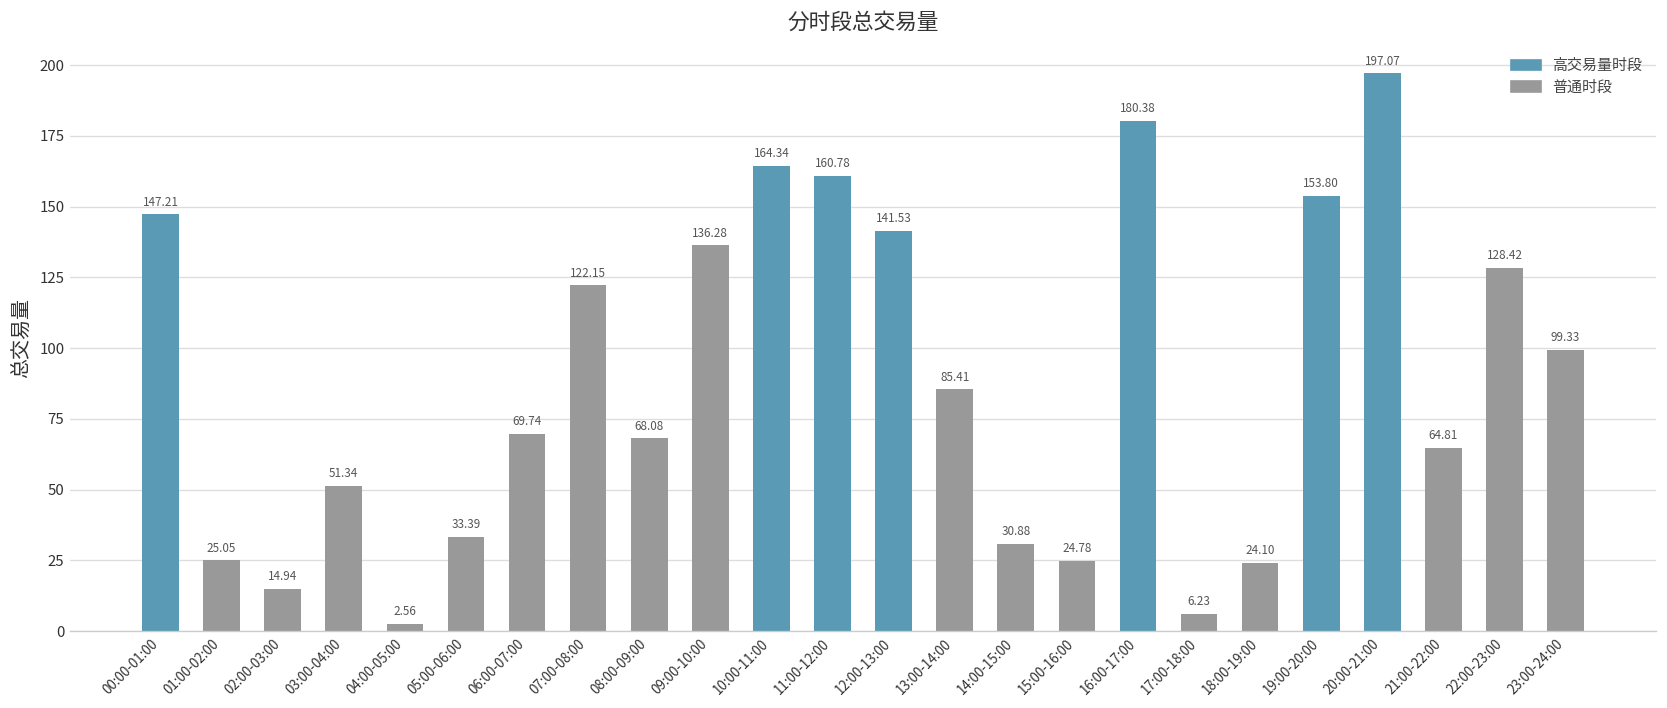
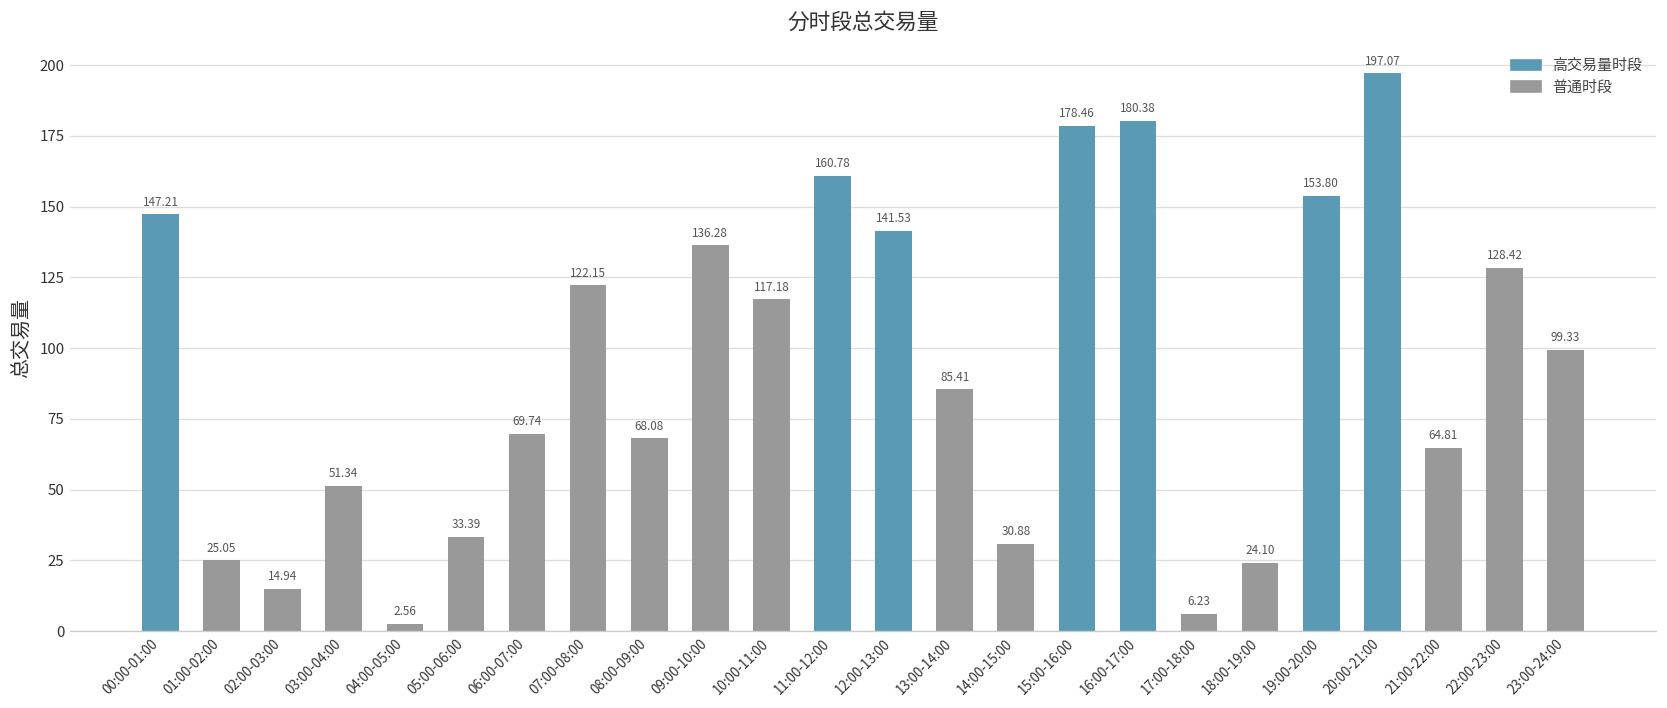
10:00-11:00: 164.34 -> 117.18
15:00-16:00: 24.78 -> 178.46
